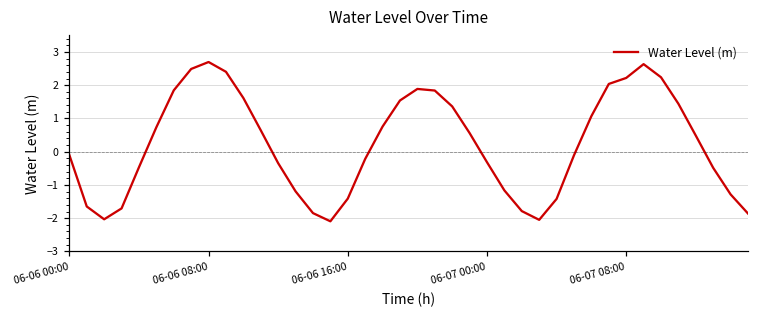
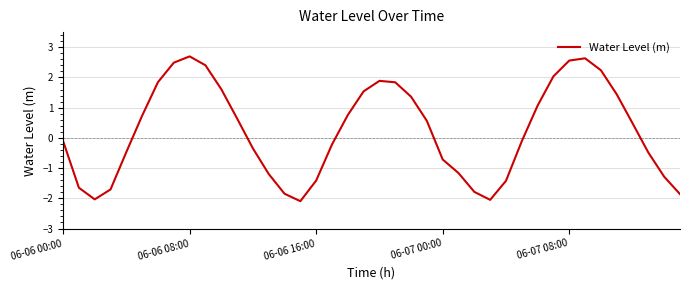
06-07 00:00: -0.3 -> -0.7
06-07 08:00: 2.2 -> 2.6
